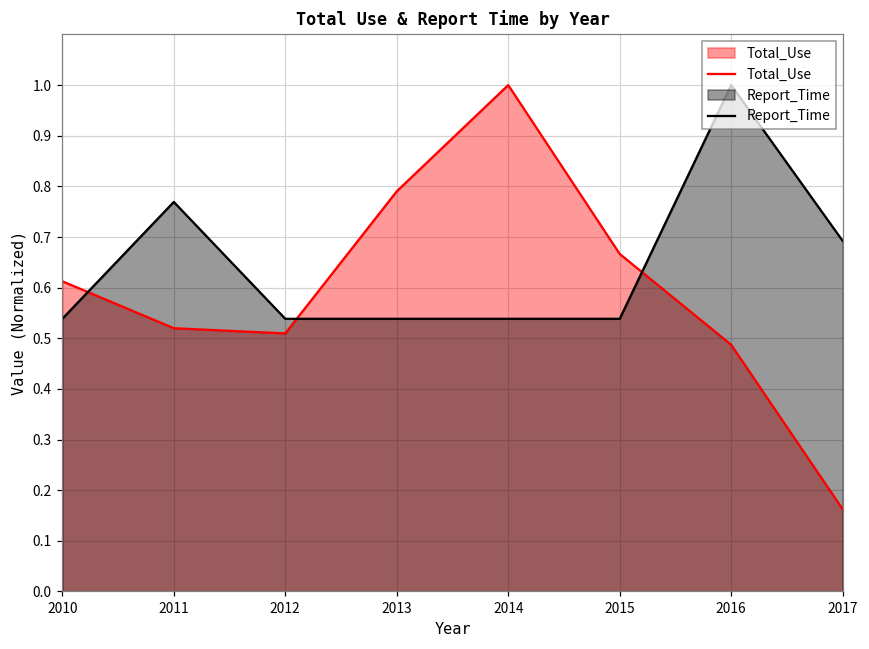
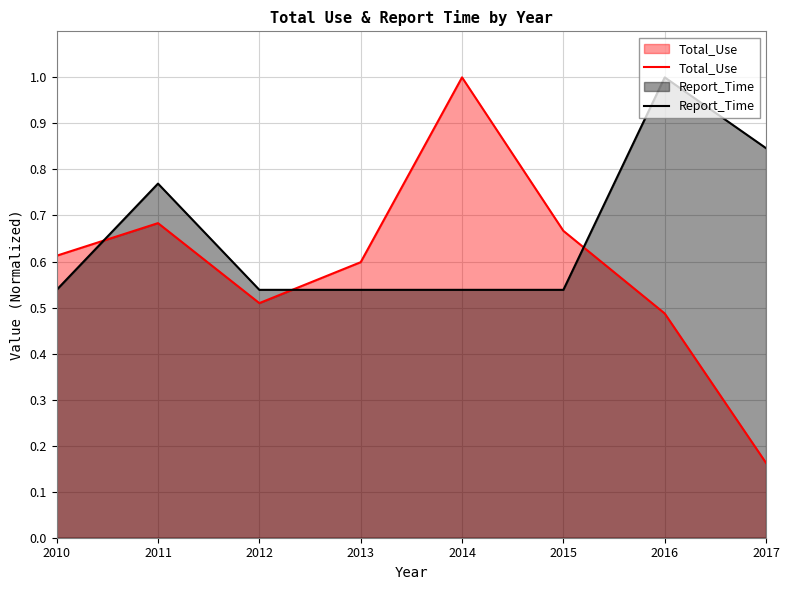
Total_Use, 2011: 0.52 -> 0.68
Total_Use, 2013: 0.79 -> 0.60
Report_Time, 2017: 0.69 -> 0.85
